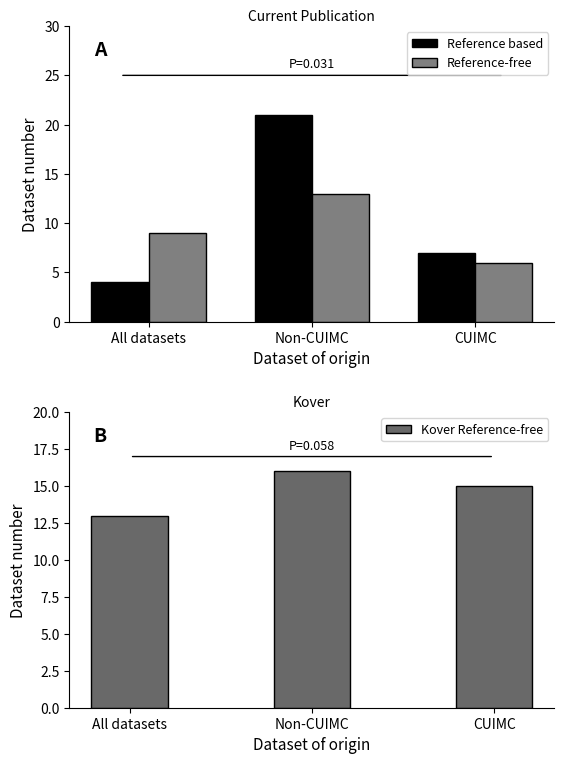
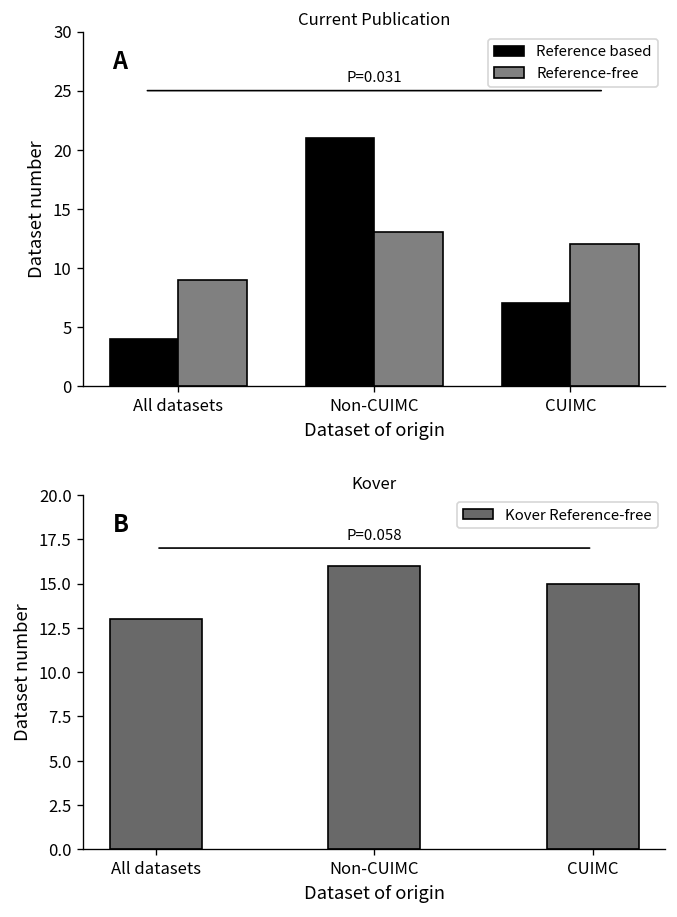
Current Publication, Reference-free, CUIMC: 6 -> 12
